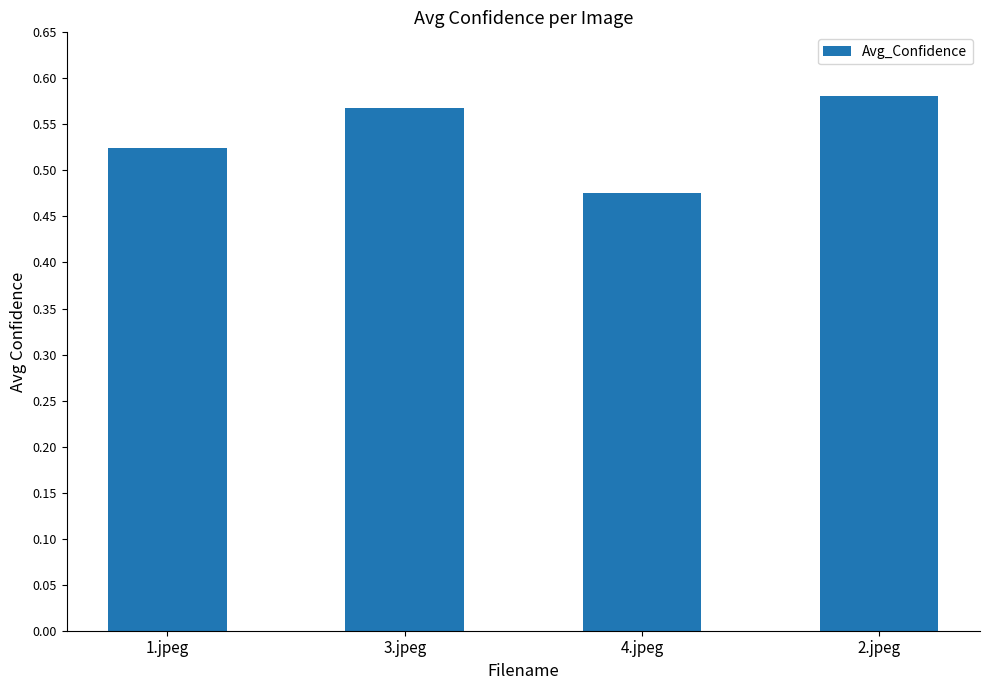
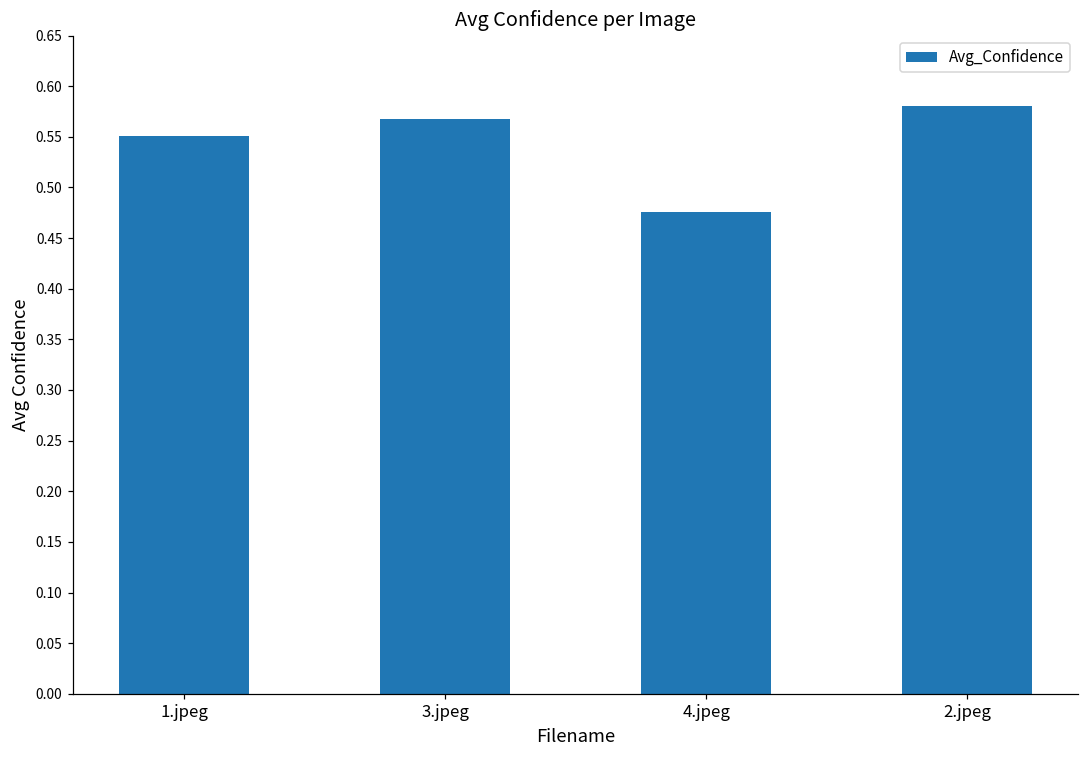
1.jpeg: 0.52 -> 0.55
